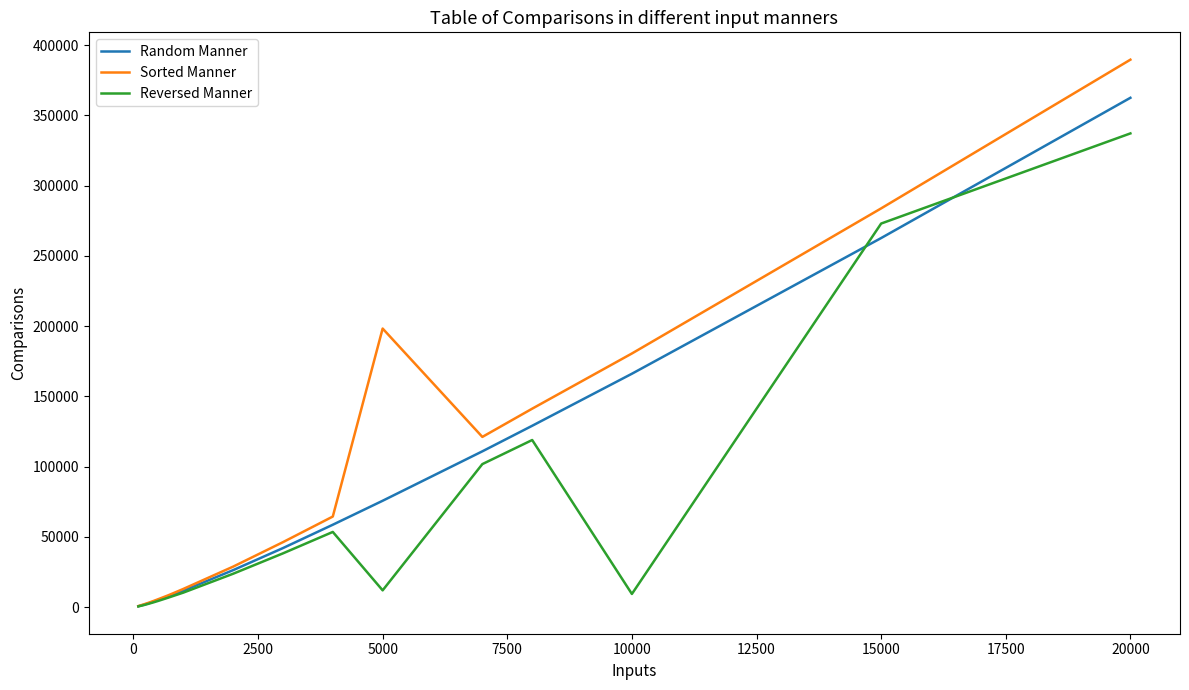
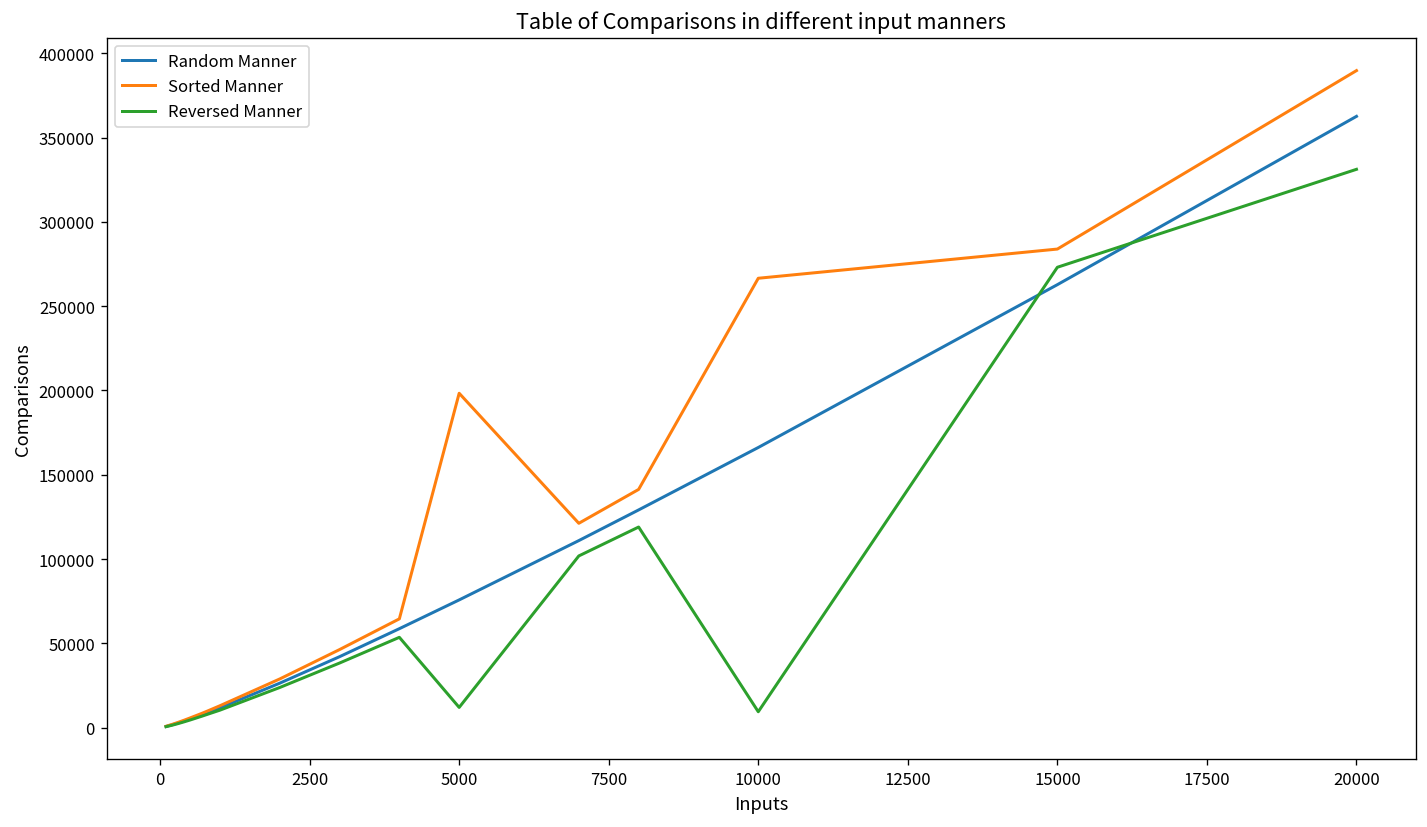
Sorted Manner, 10000: 181000 -> 267000
Reversed Manner, 20000: 337000 -> 331000
